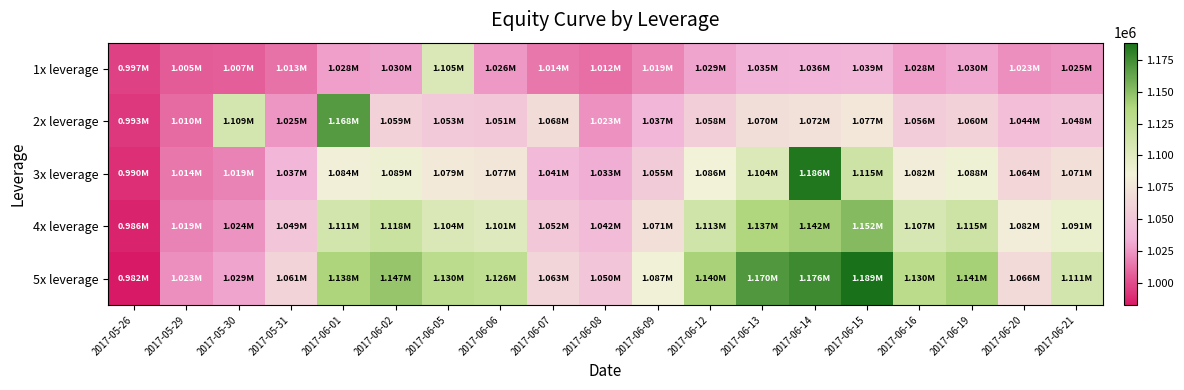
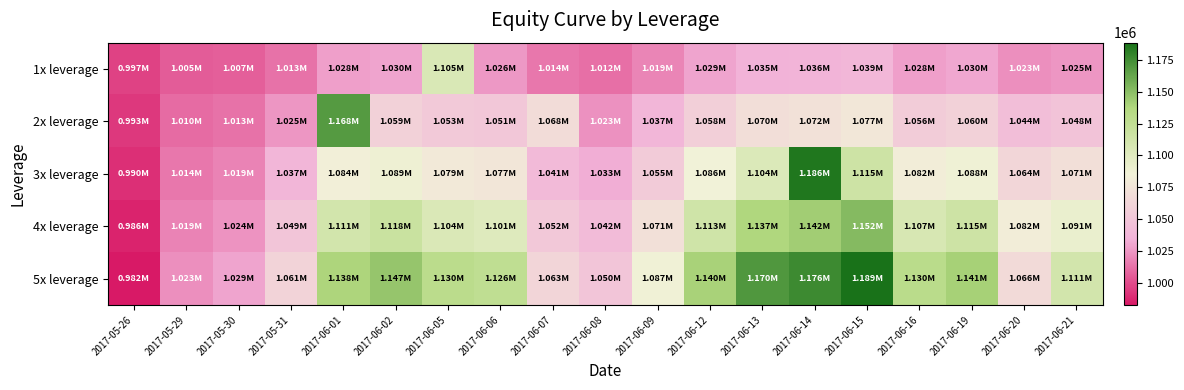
2x leverage, 2017-05-30: 1.109M -> 1.013M
